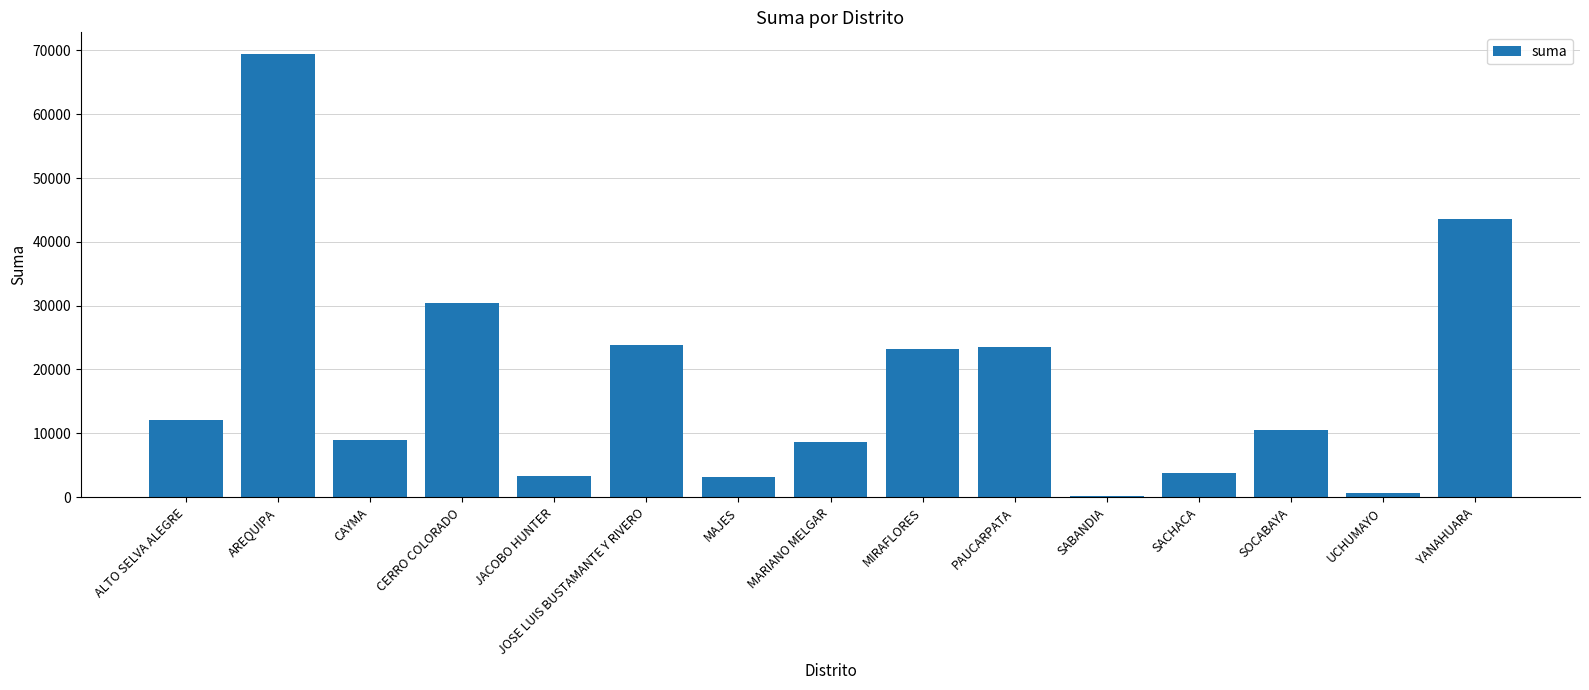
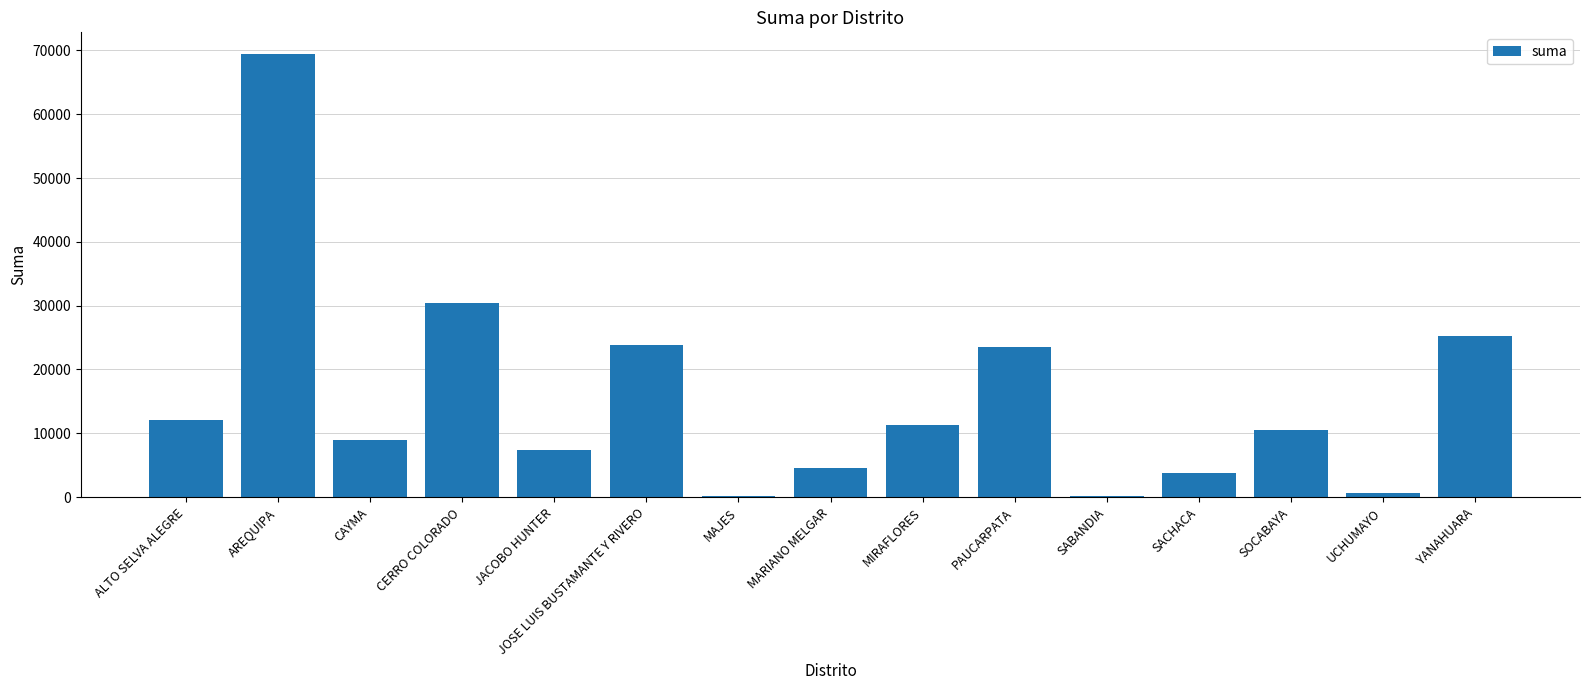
JACOBO HUNTER: 3000 -> 7000
MAJES: 3000 -> 0
MARIANO MELGAR: 9000 -> 5000
MIRAFLORES: 23000 -> 11000
YANAHUARA: 44000 -> 25000
